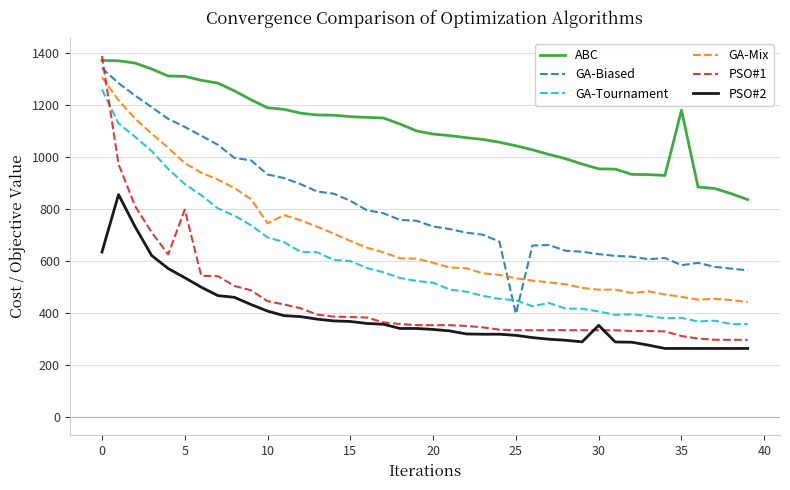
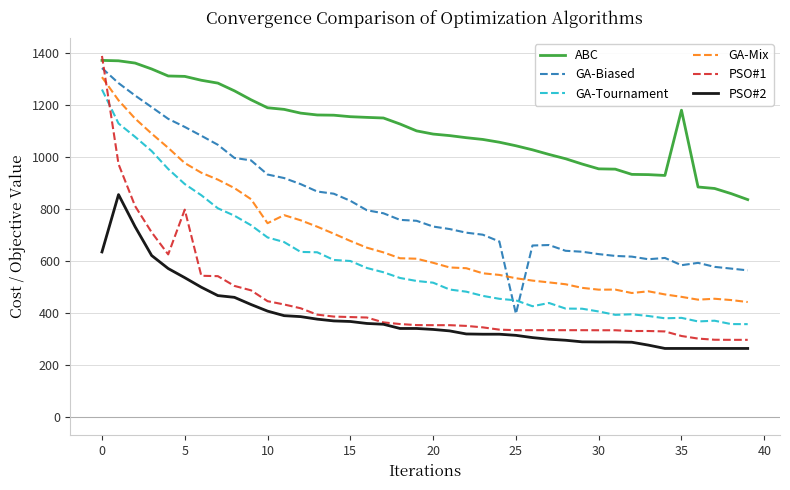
PSO#2, 30: 350 -> 290
